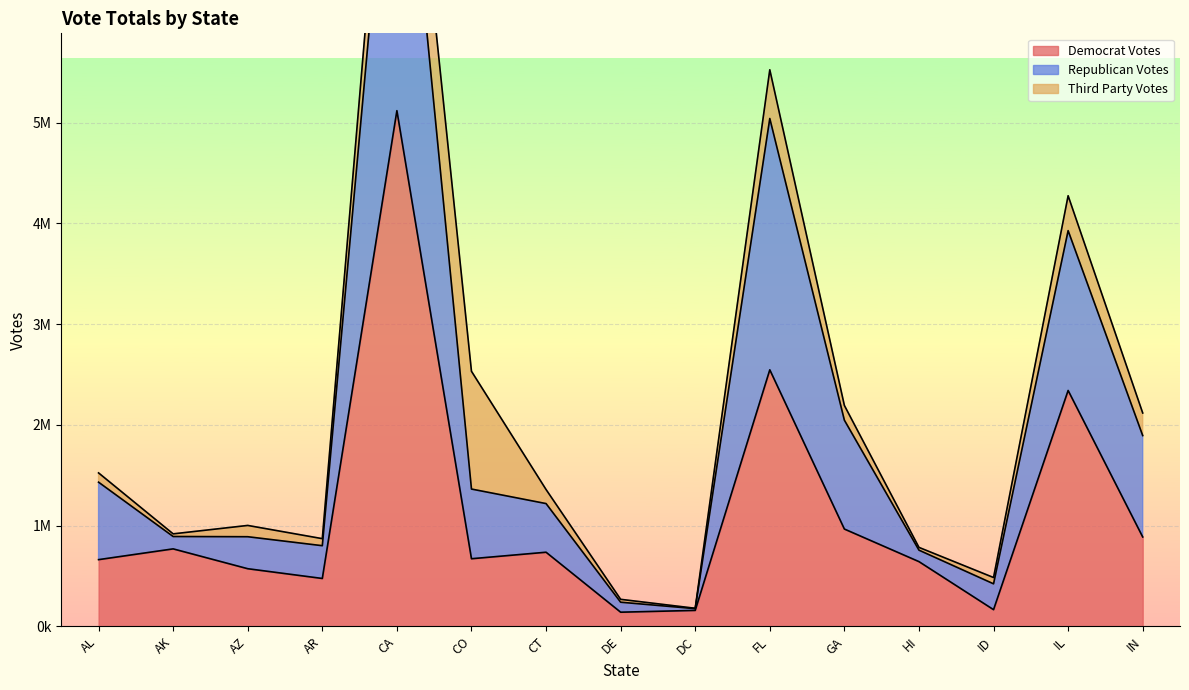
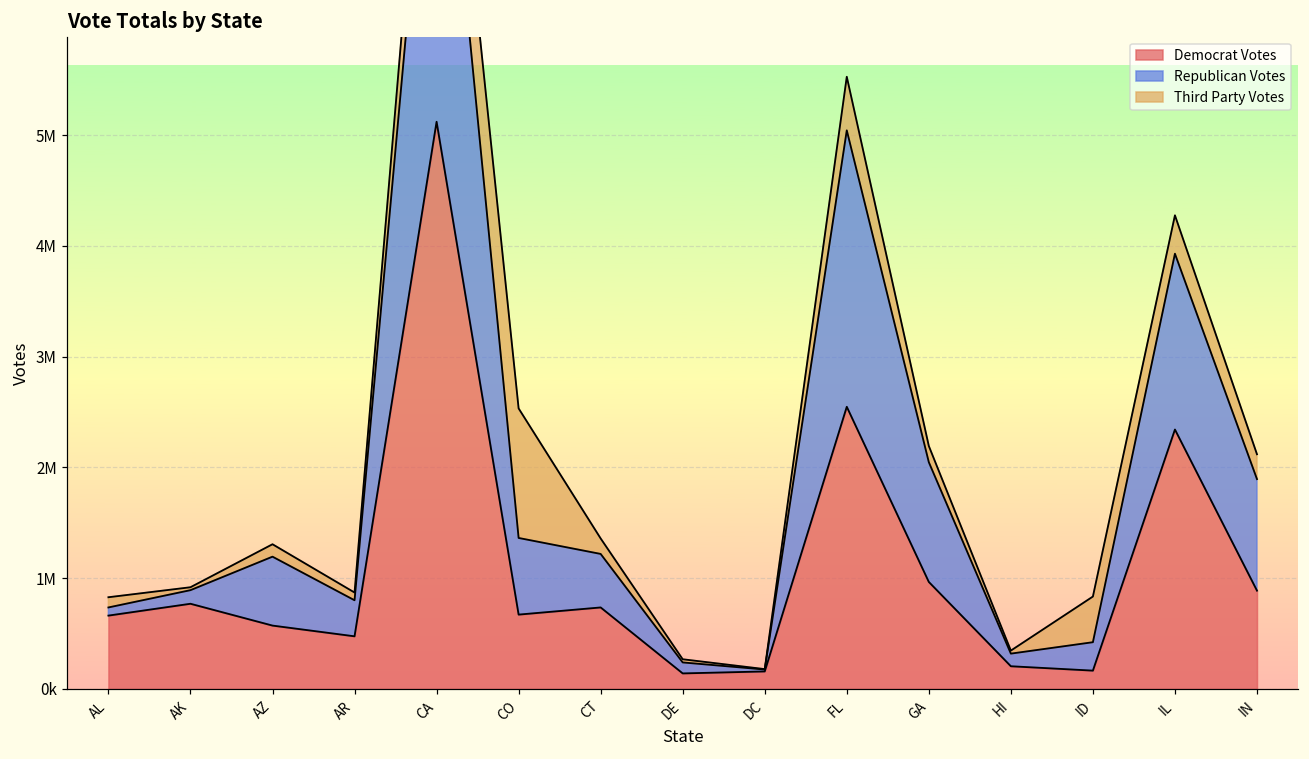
Republican Votes, AL: 770000 -> 70000
Republican Votes, AZ: 320000 -> 620000
Democrat Votes, HI: 640000 -> 210000
Third Party Votes, ID: 60000 -> 410000
